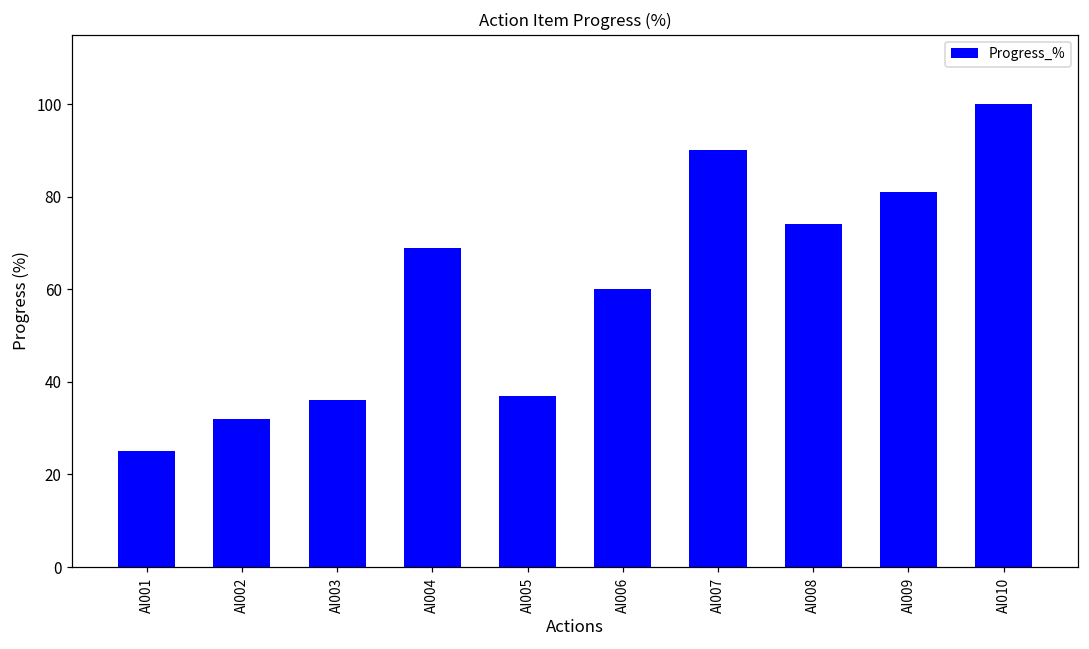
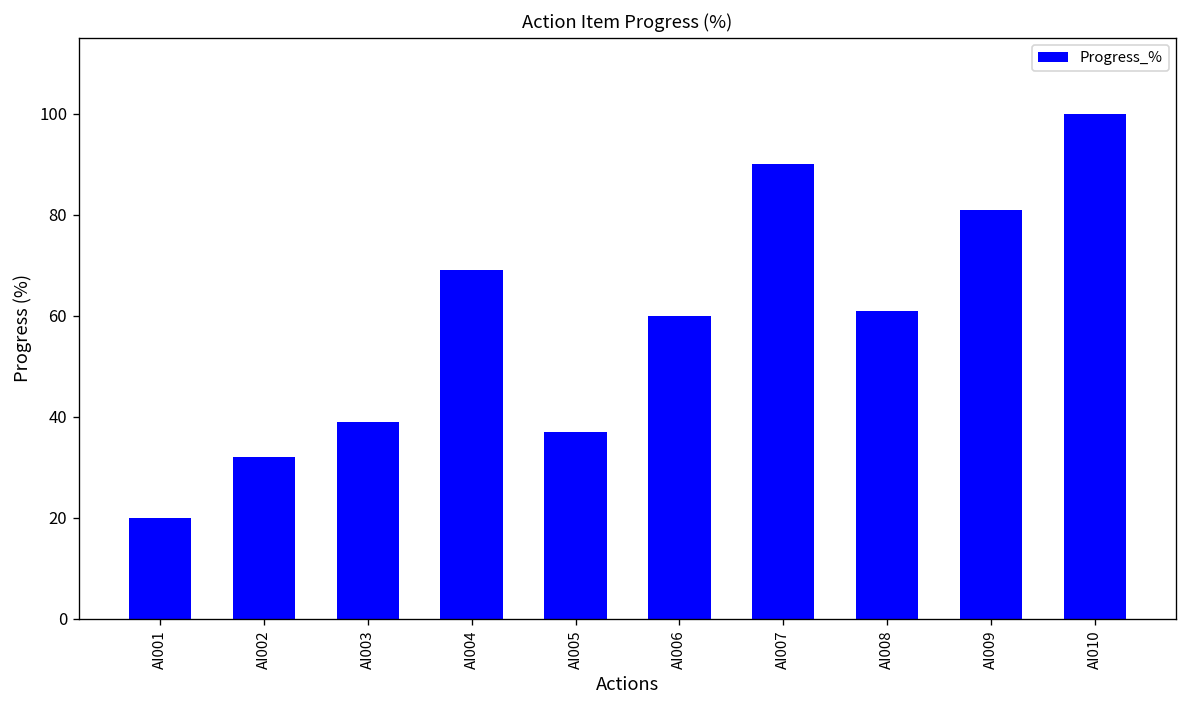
AI001: 25 -> 20
AI003: 36 -> 39
AI008: 74 -> 61
